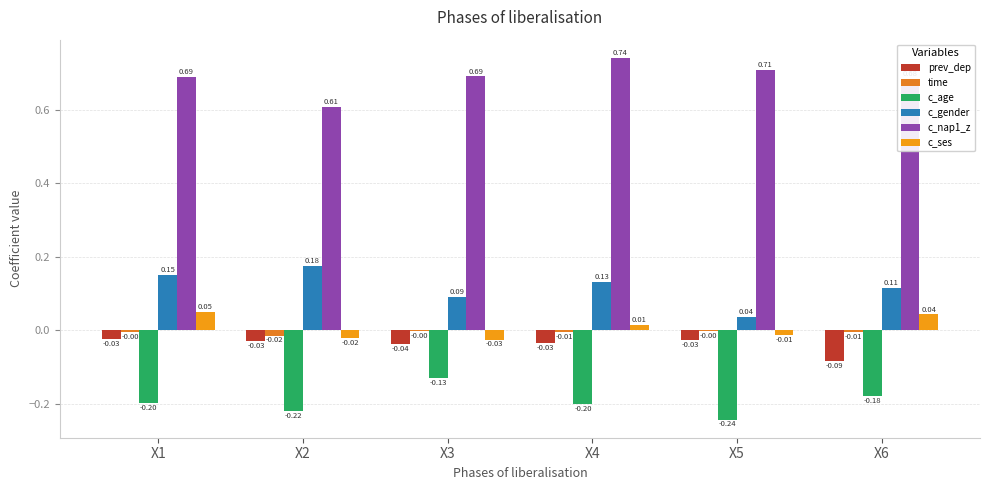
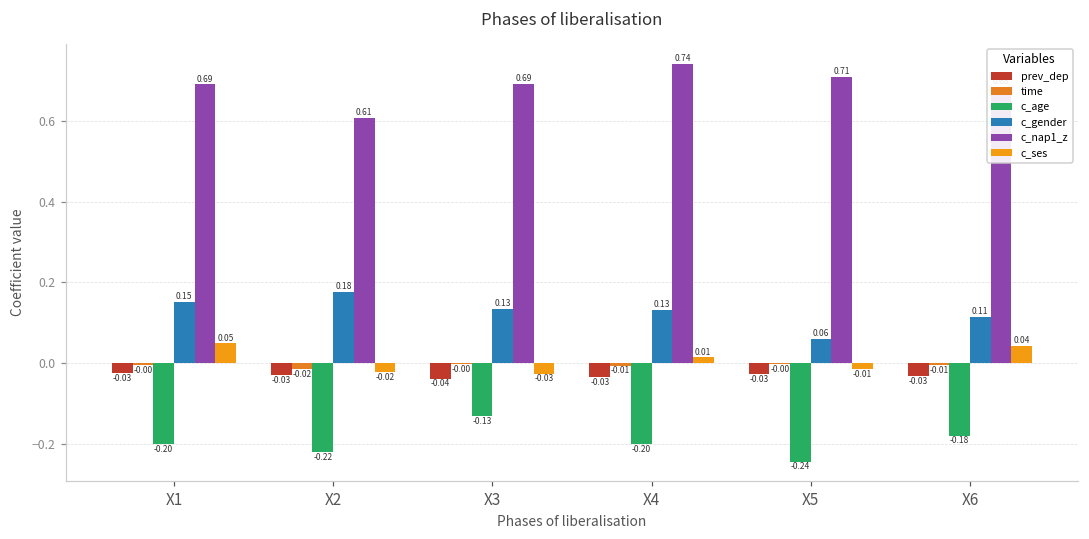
c_gender, X3: 0.09 -> 0.13
c_gender, X5: 0.04 -> 0.06
prev_dep, X6: -0.09 -> -0.03
